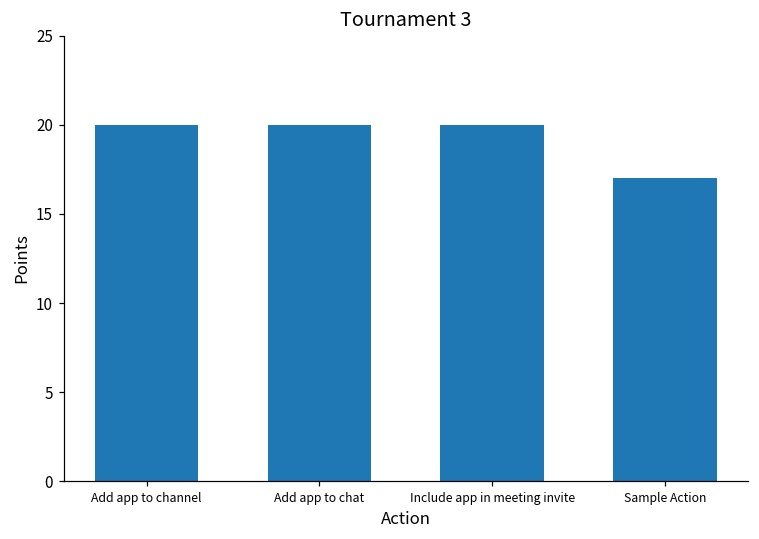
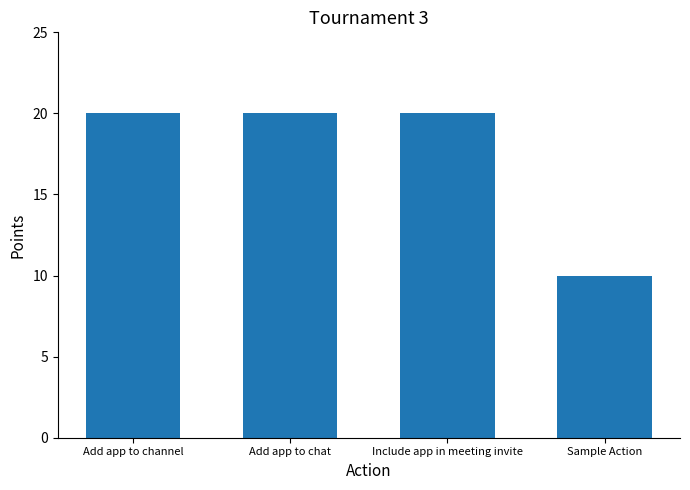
Sample Action: 17 -> 10
